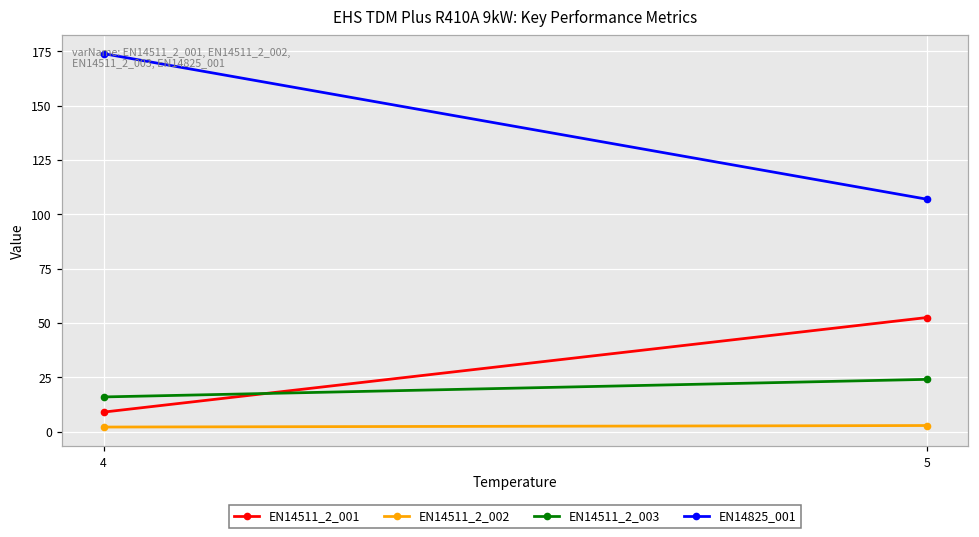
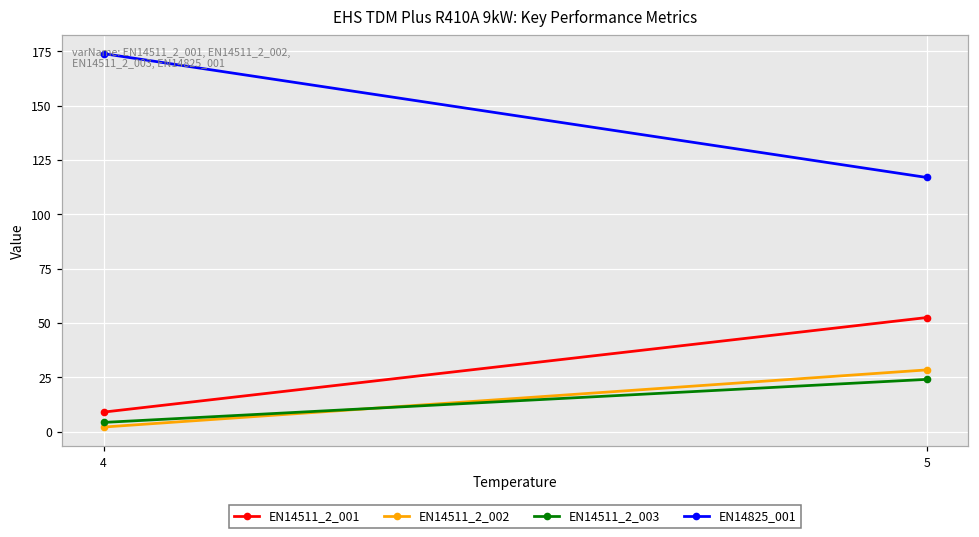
EN14511_2_003, 4: 16 -> 4
EN14511_2_002, 5: 3 -> 28
EN14825_001, 5: 107 -> 117
